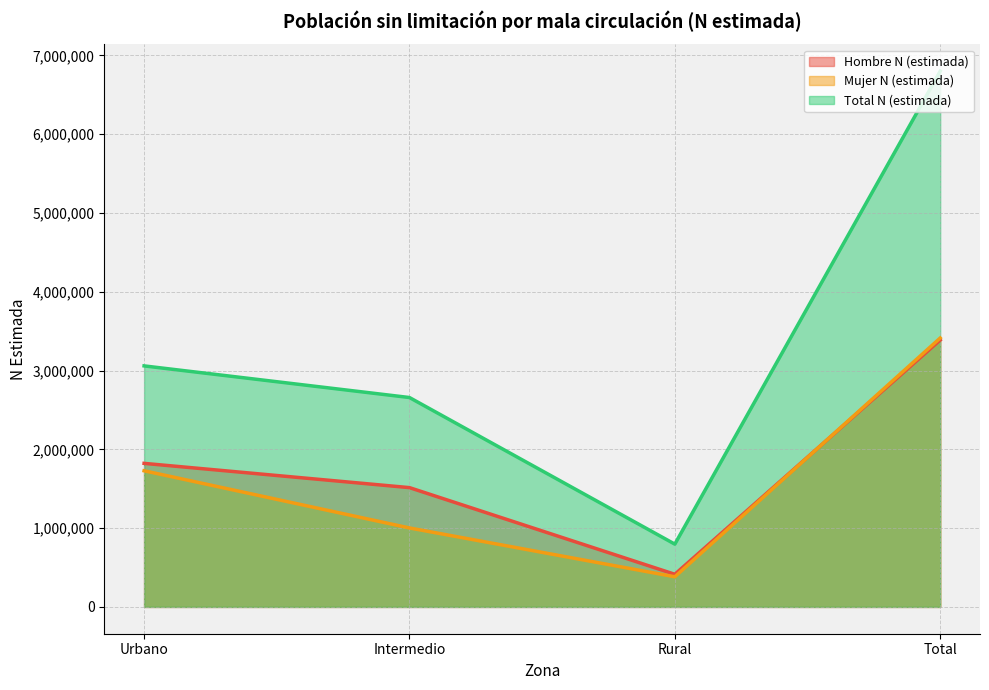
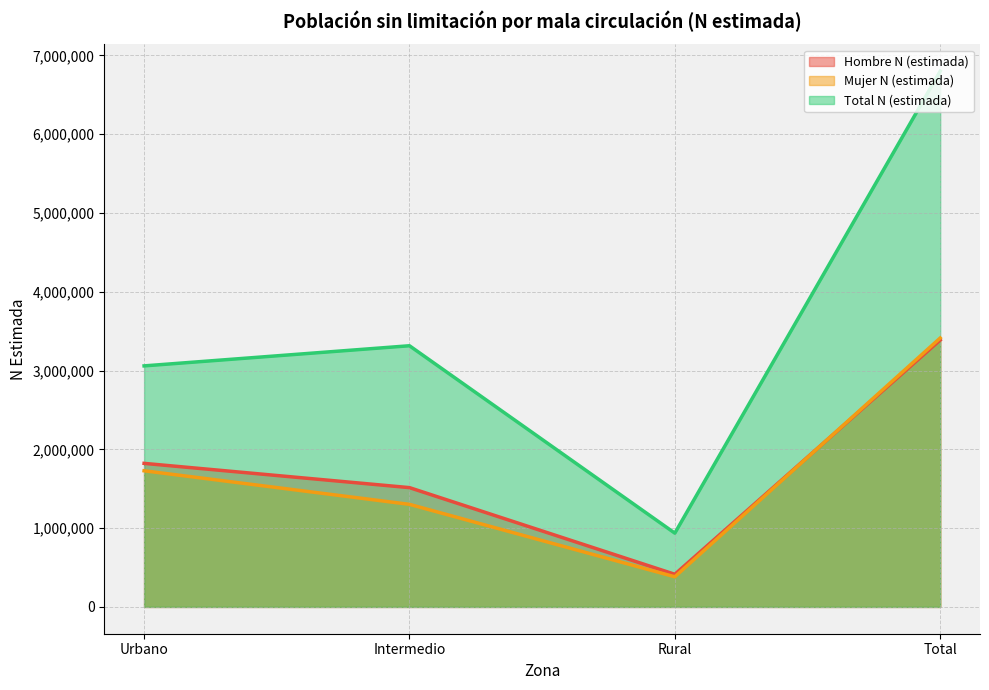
Mujer N (estimada), Intermedio: 1,000,000 -> 1,300,000
Total N (estimada), Intermedio: 2,700,000 -> 3,300,000
Total N (estimada), Rural: 800,000 -> 900,000
